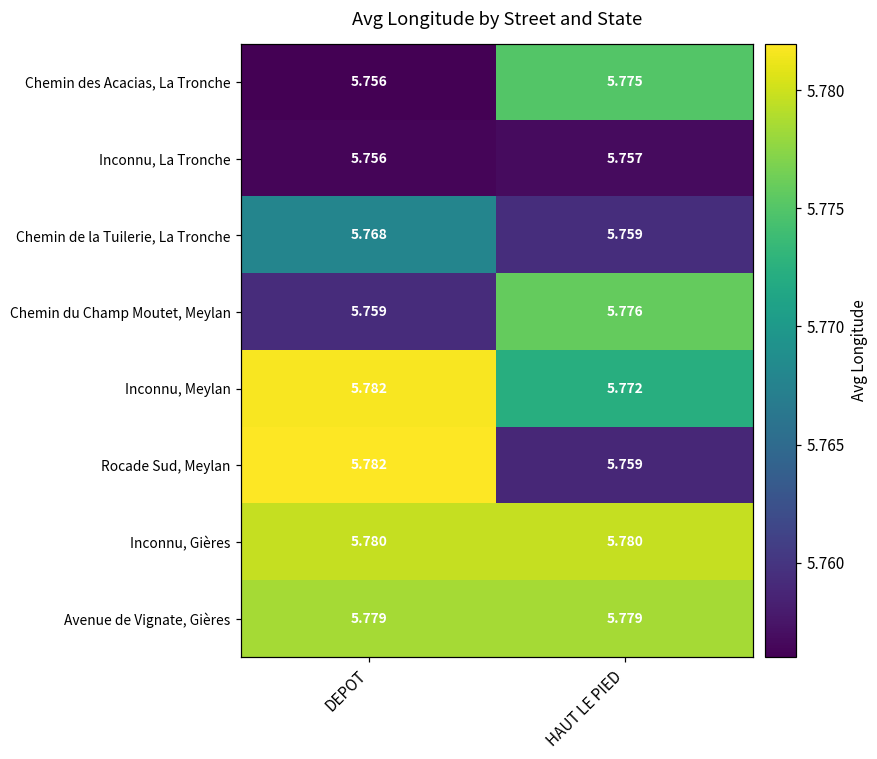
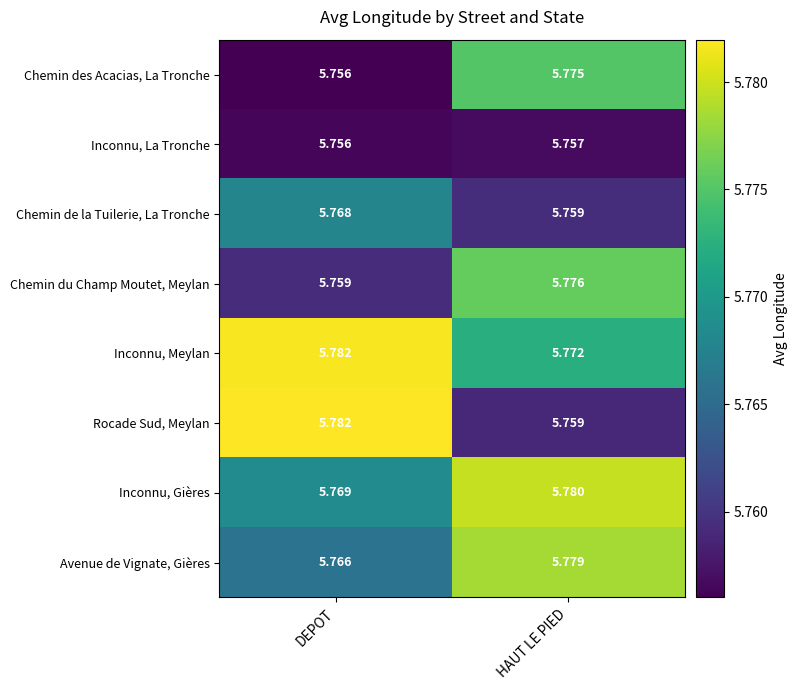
Inconnu, Gières, DEPOT: 5.780 -> 5.769
Avenue de Vignate, Gières, DEPOT: 5.779 -> 5.766
